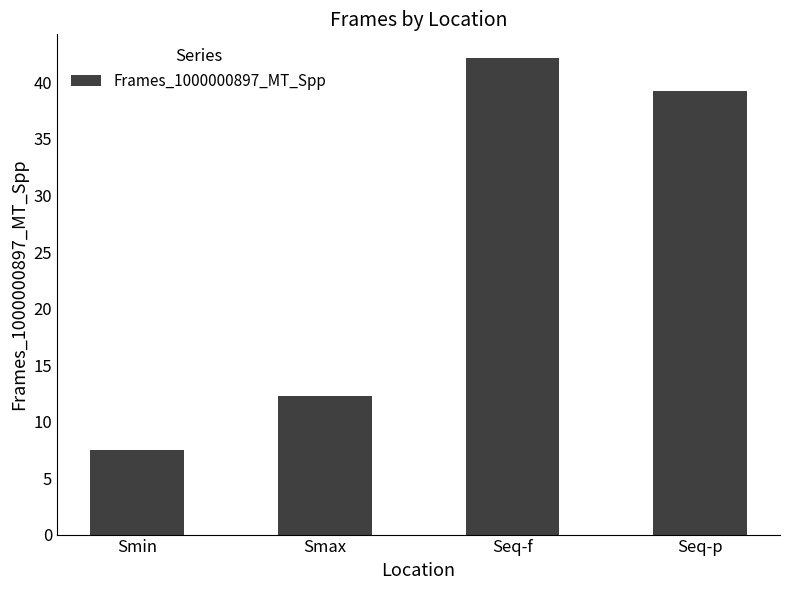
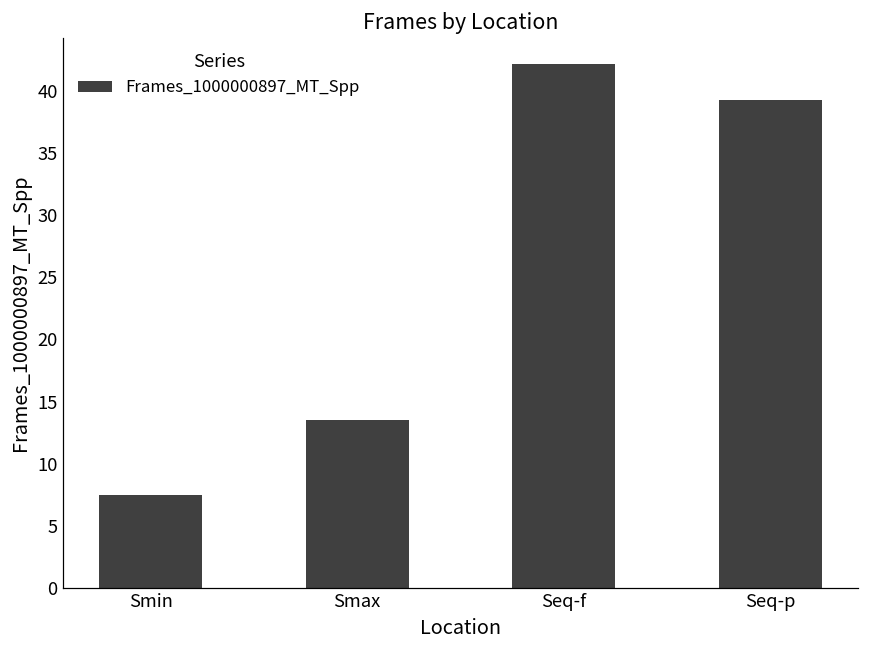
Smax: 12.3 -> 13.5
